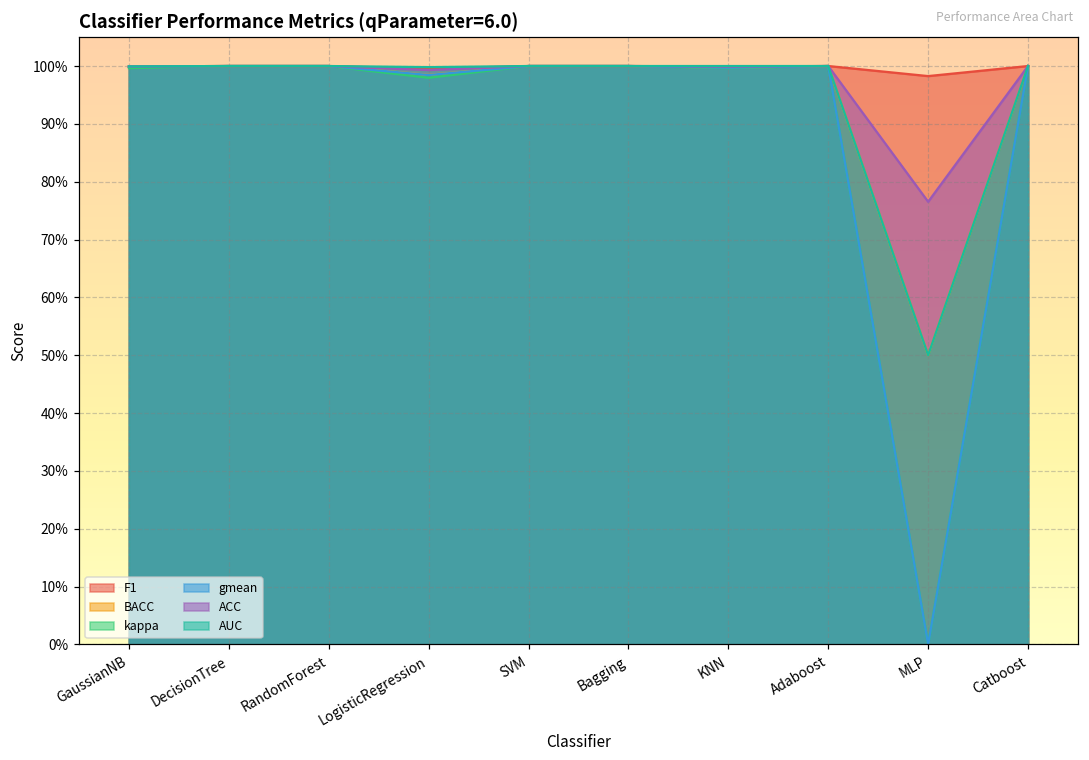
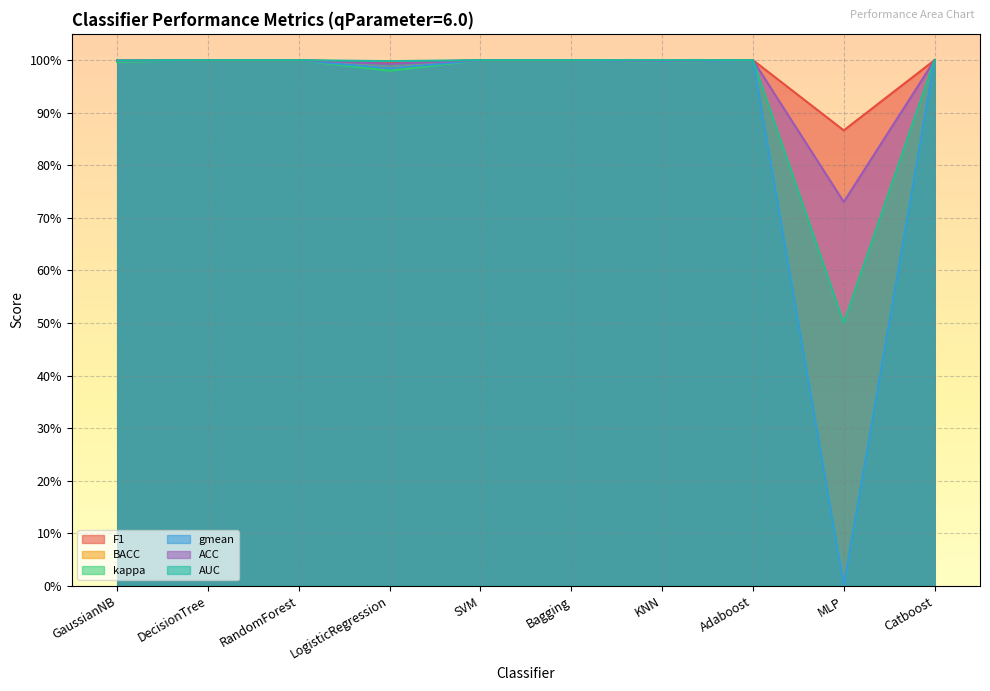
F1, MLP: 98% -> 87%
ACC, MLP: 77% -> 73%
